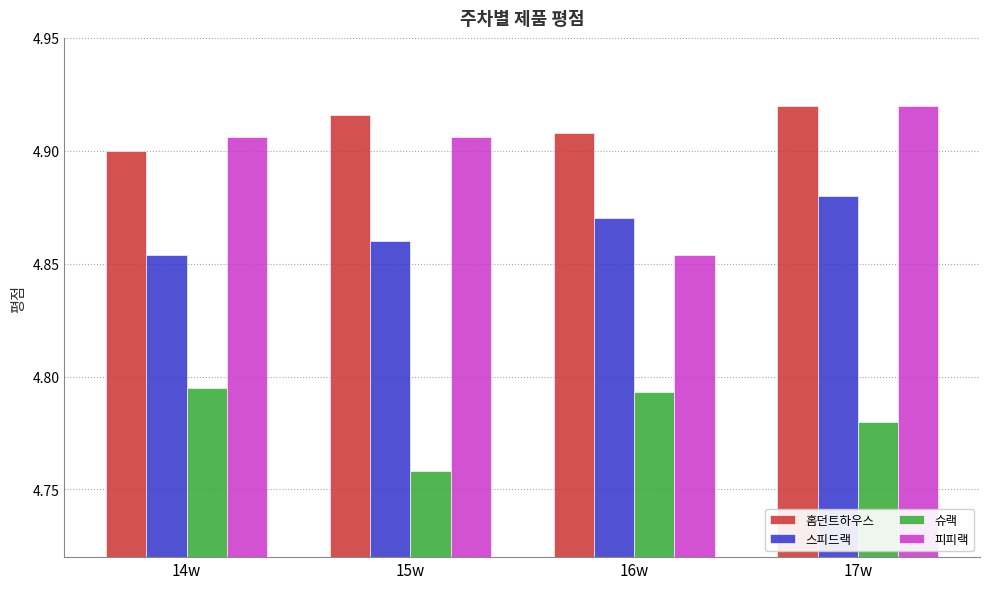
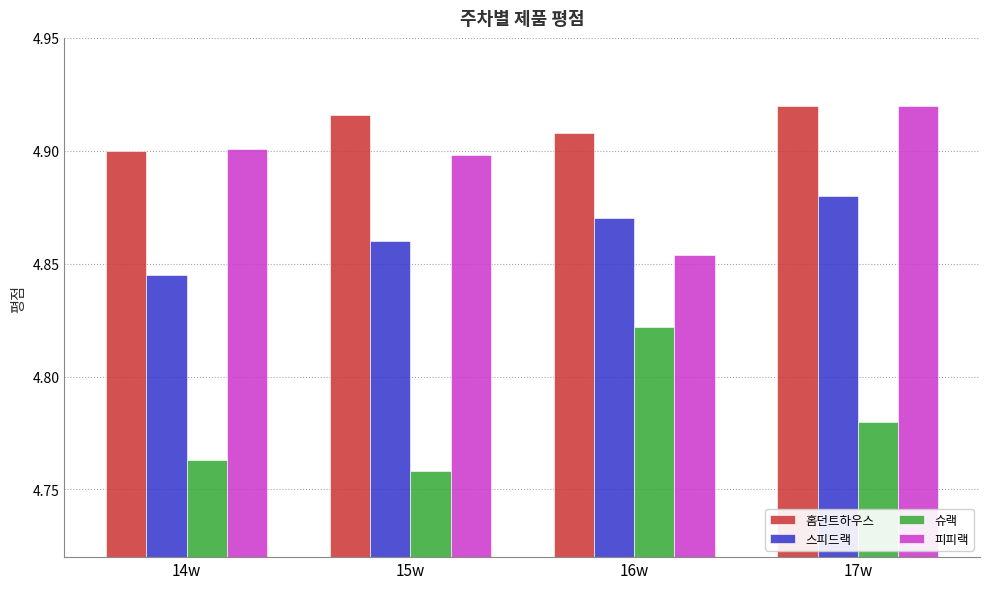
스피드랙, 14w: 4.854 -> 4.845
슈랙, 14w: 4.795 -> 4.763
피피랙, 14w: 4.906 -> 4.901
피피랙, 15w: 4.906 -> 4.898
슈랙, 16w: 4.793 -> 4.822
